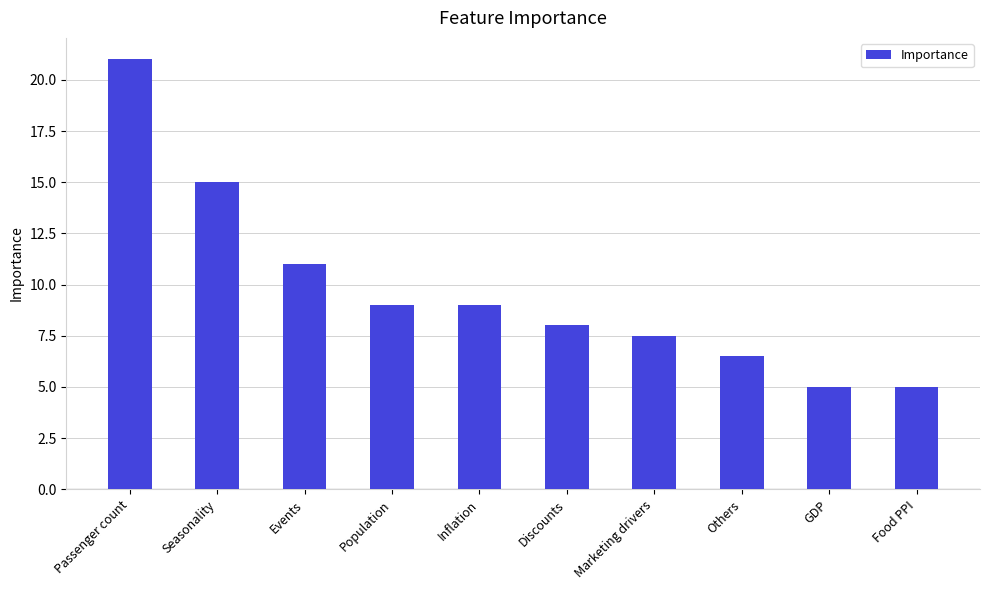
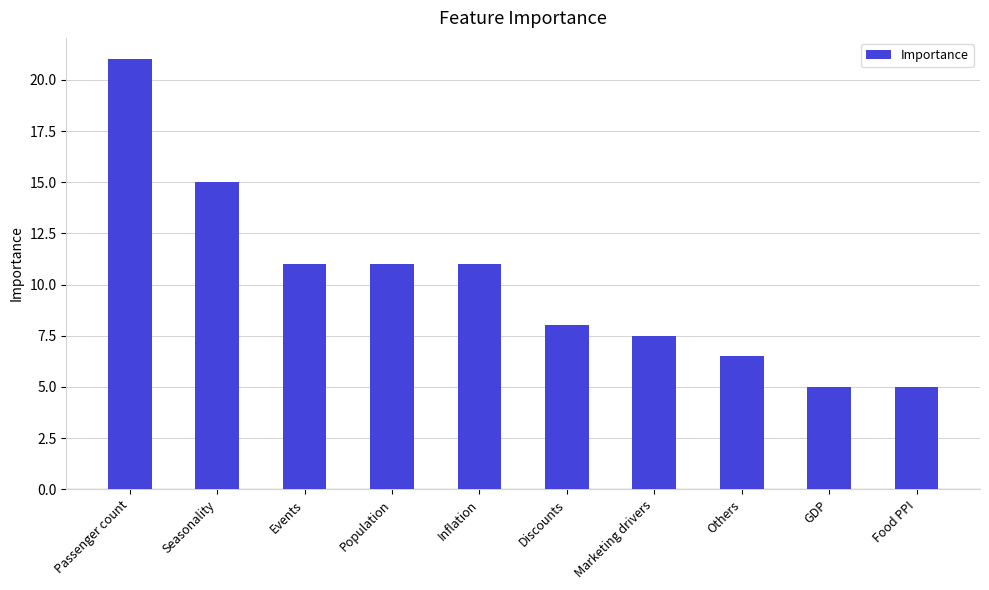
Population: 9 -> 11
Inflation: 9 -> 11
